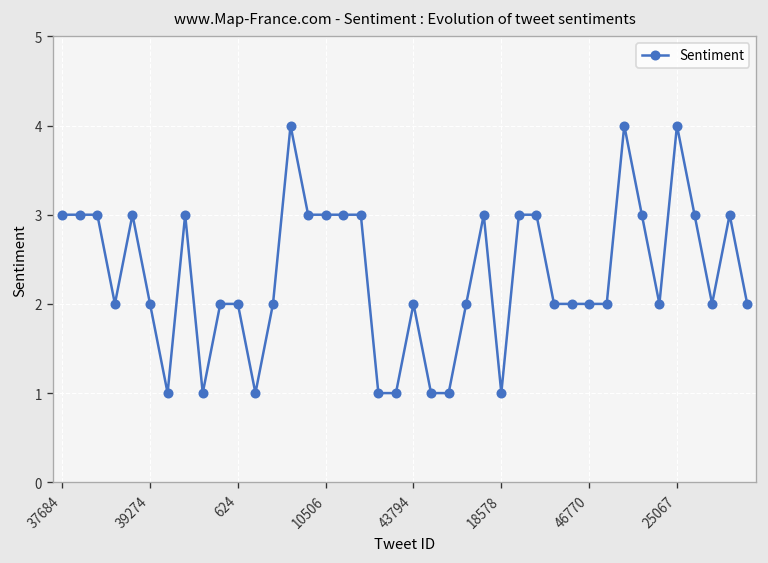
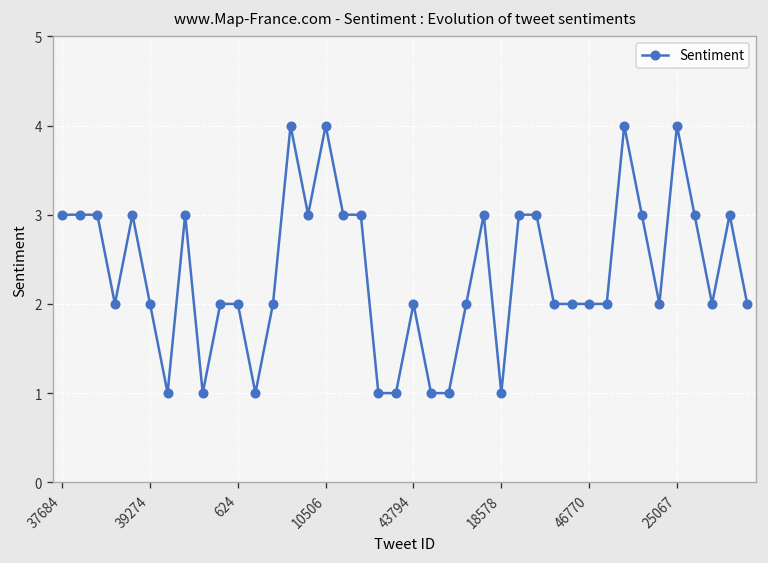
10506: 3 -> 4
